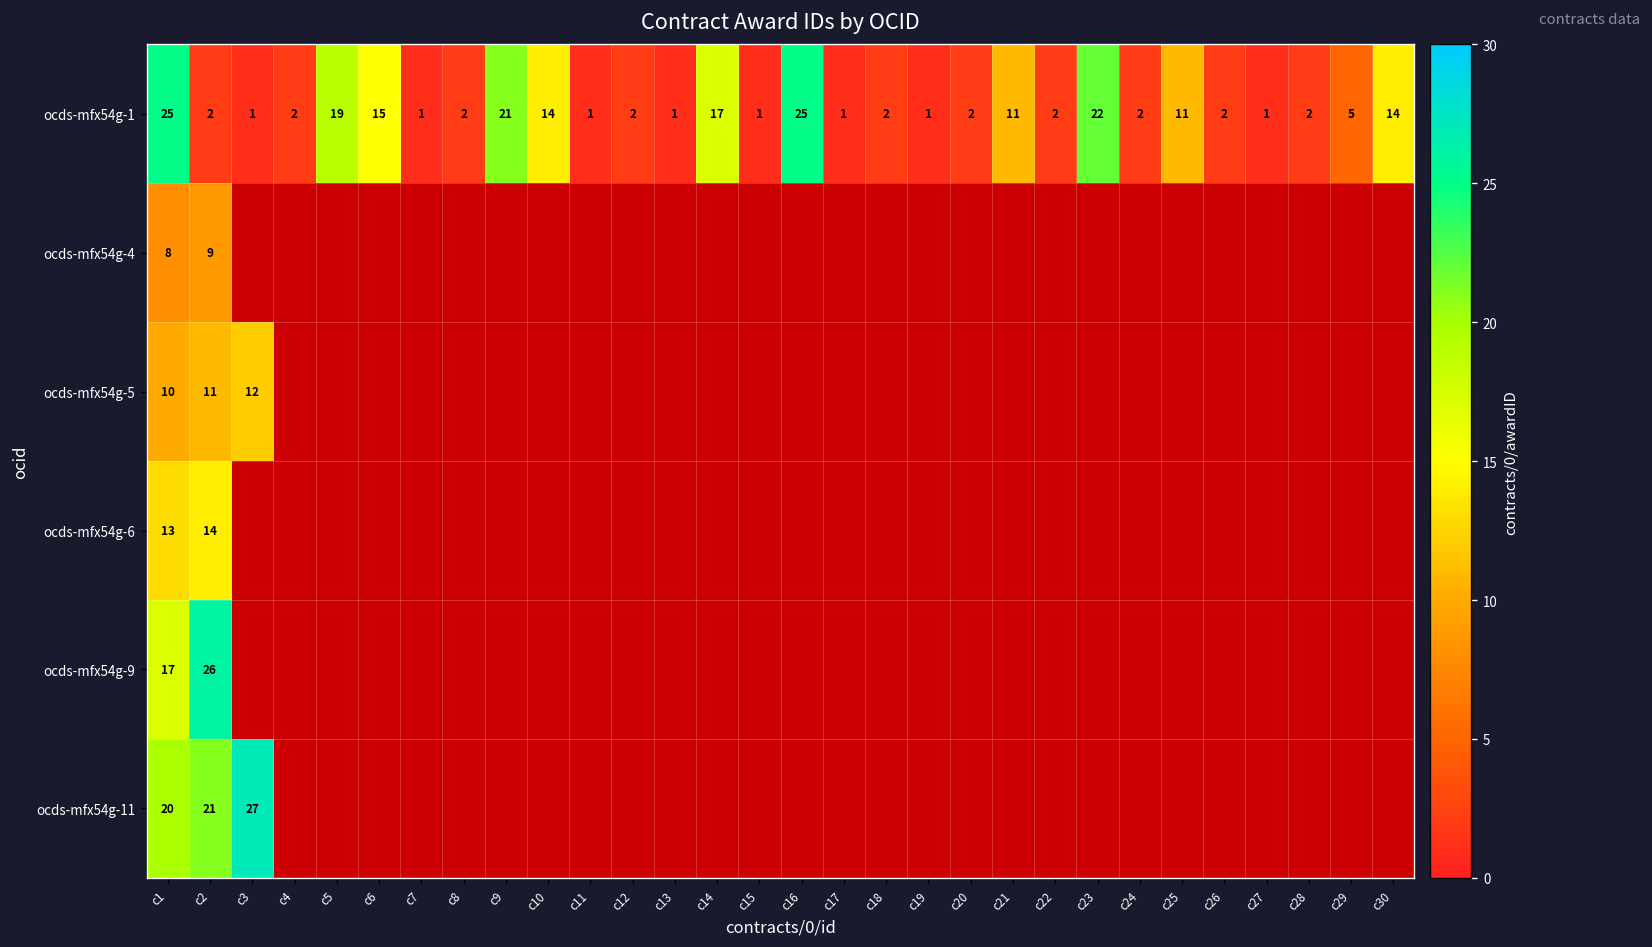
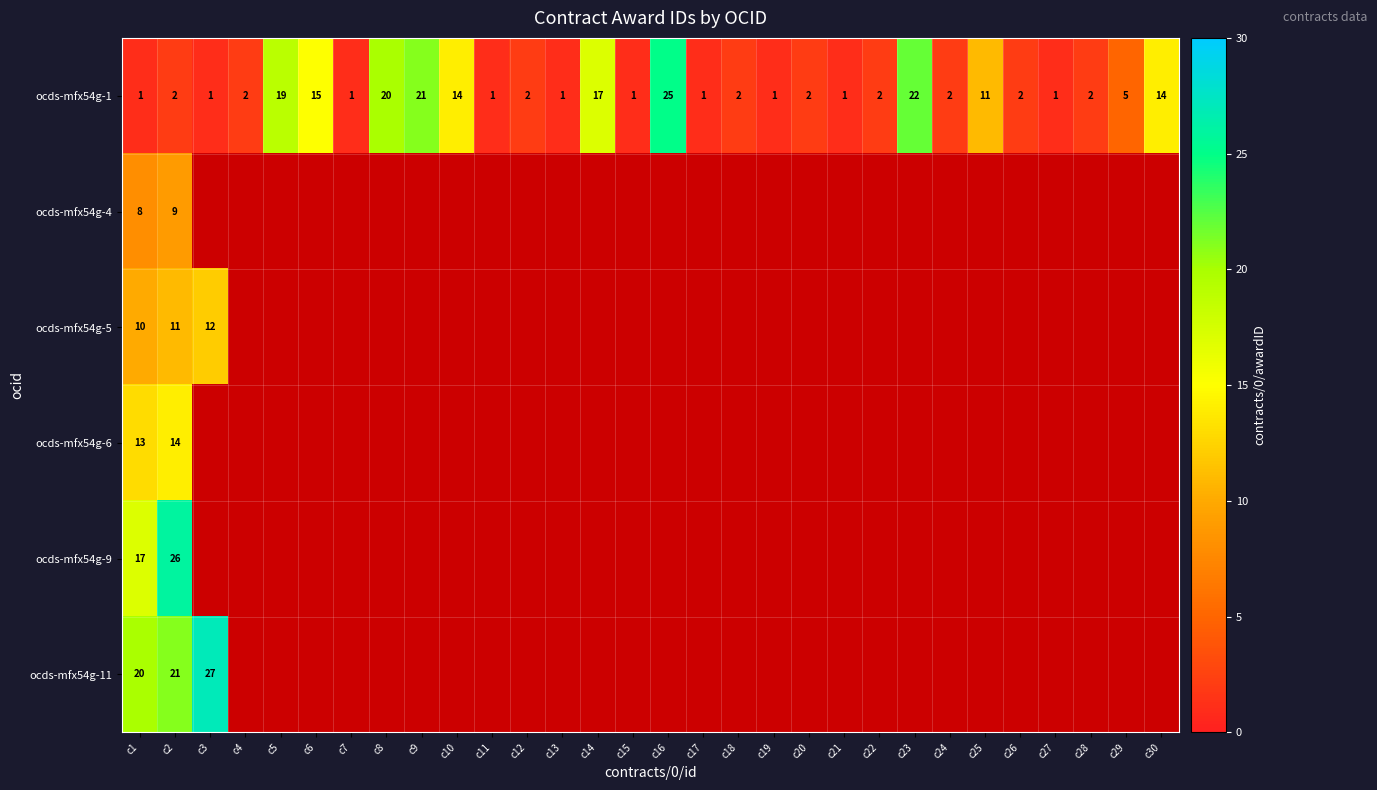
ocds-mfx54g-1, c1: 25 -> 1
ocds-mfx54g-1, c8: 2 -> 20
ocds-mfx54g-1, c21: 11 -> 1
